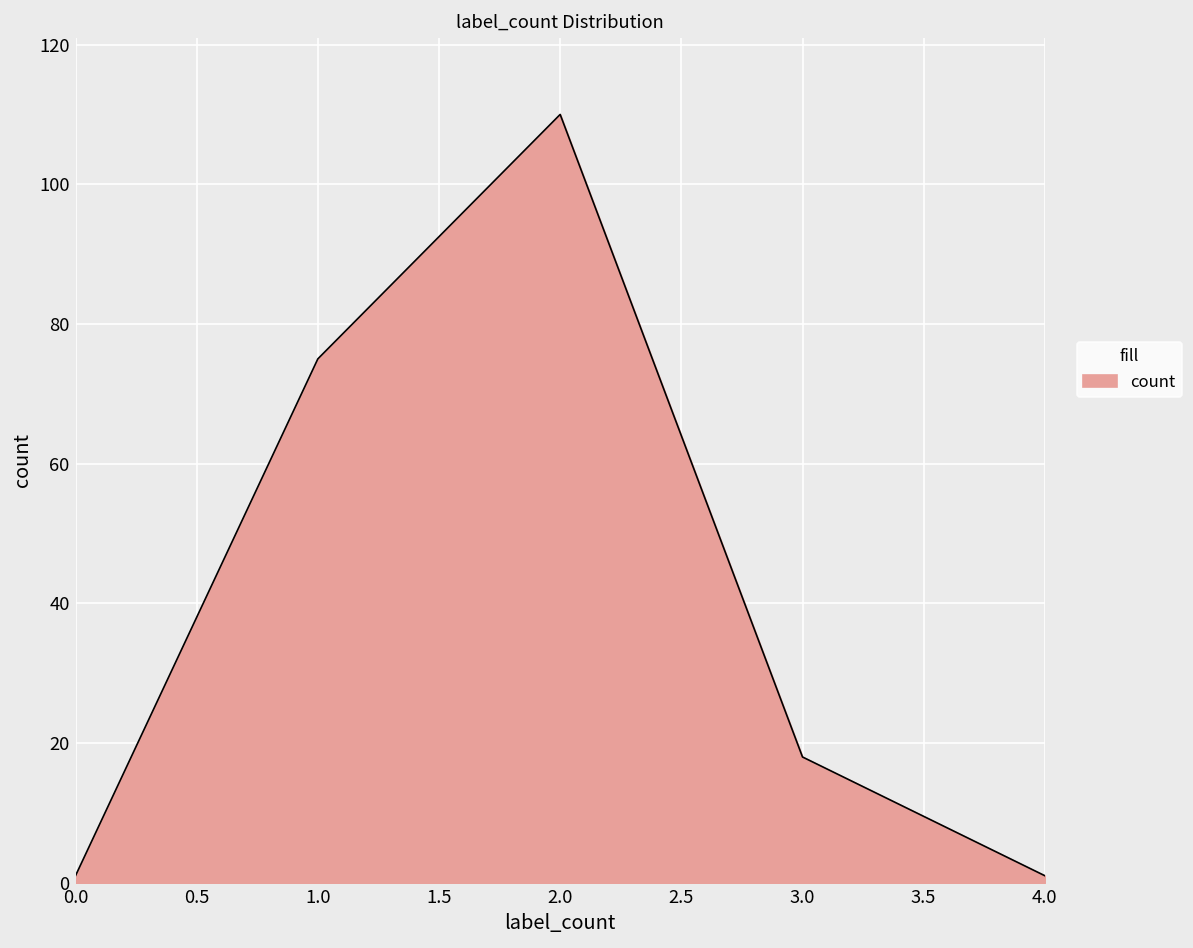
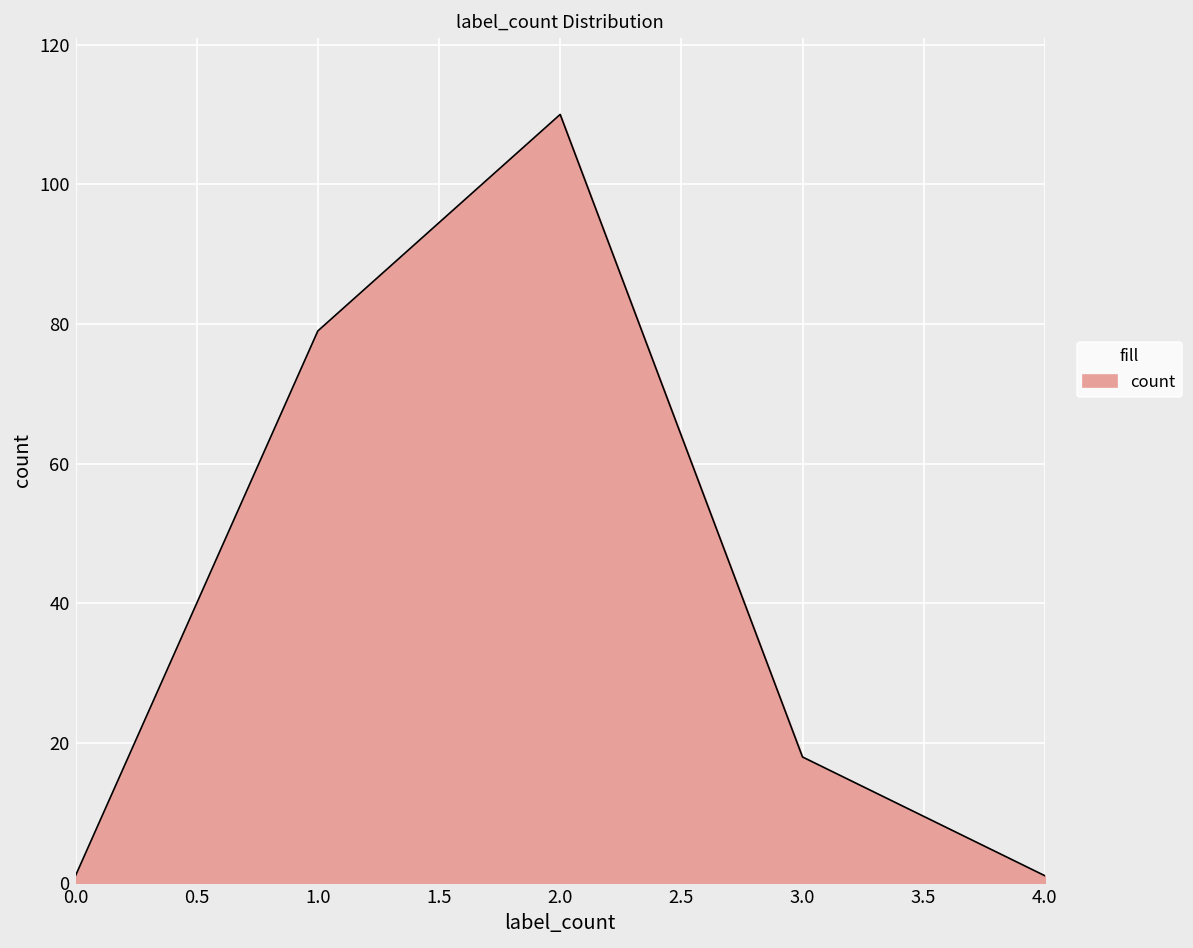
1.0: 75 -> 79
